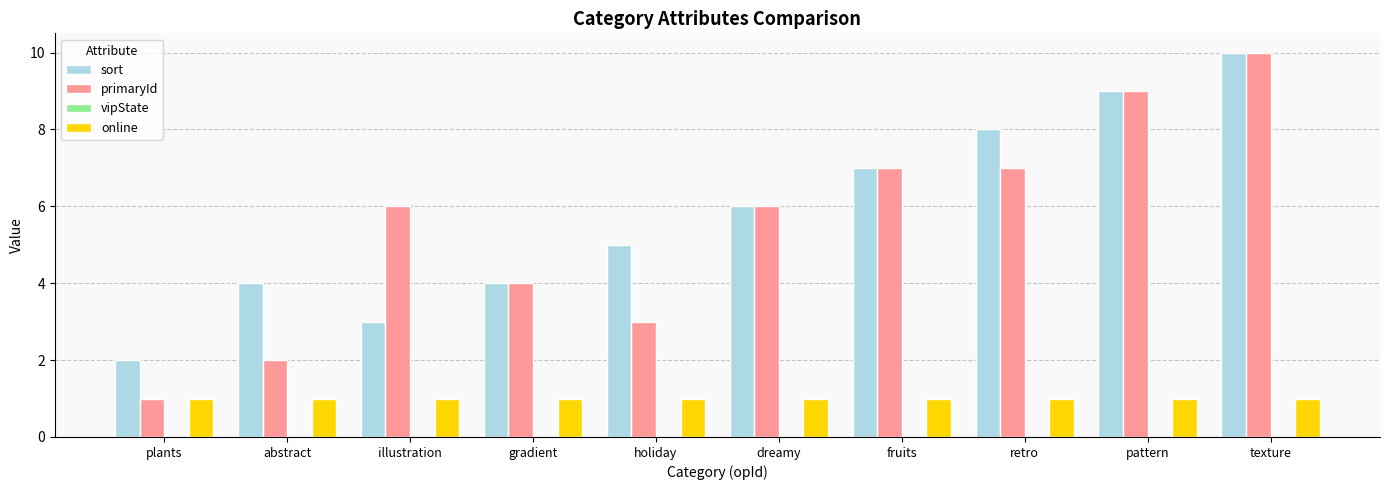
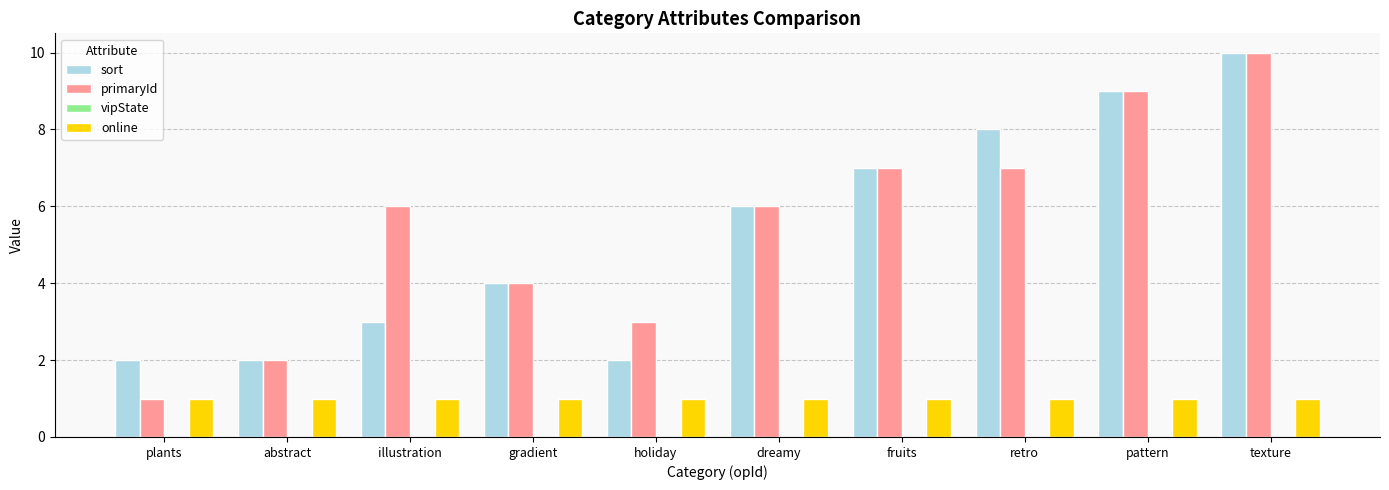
sort, abstract: 4 -> 2
sort, holiday: 5 -> 2
